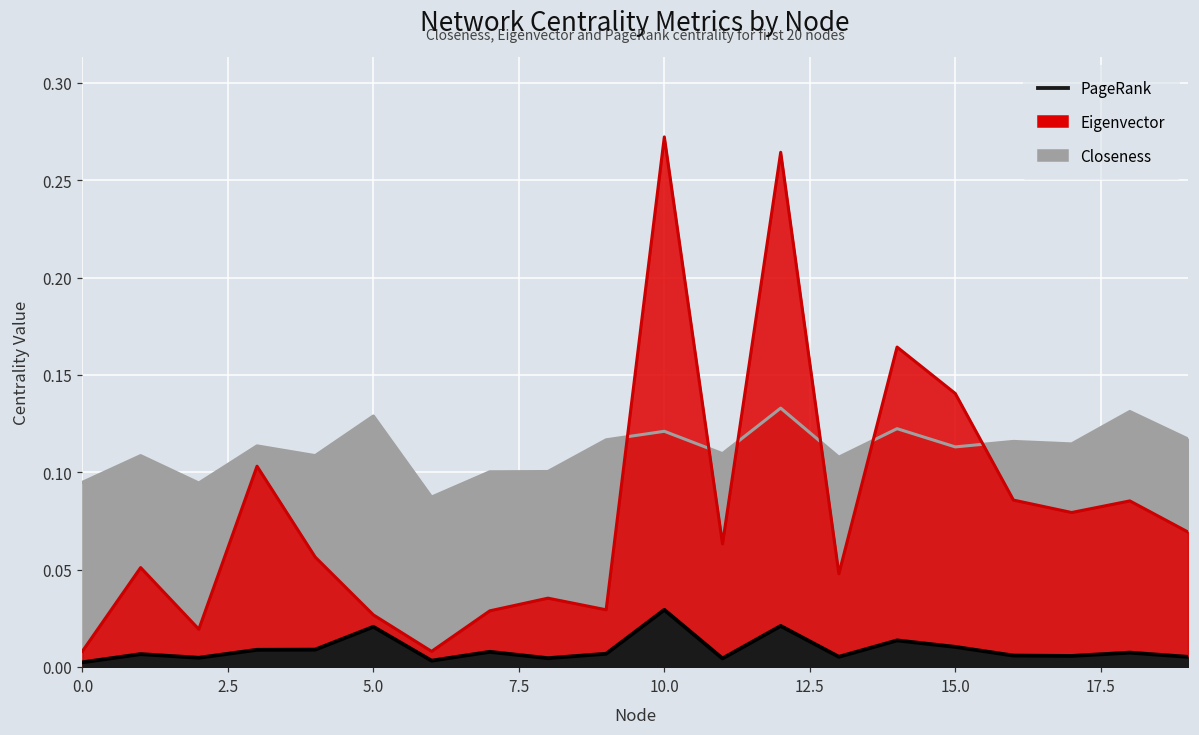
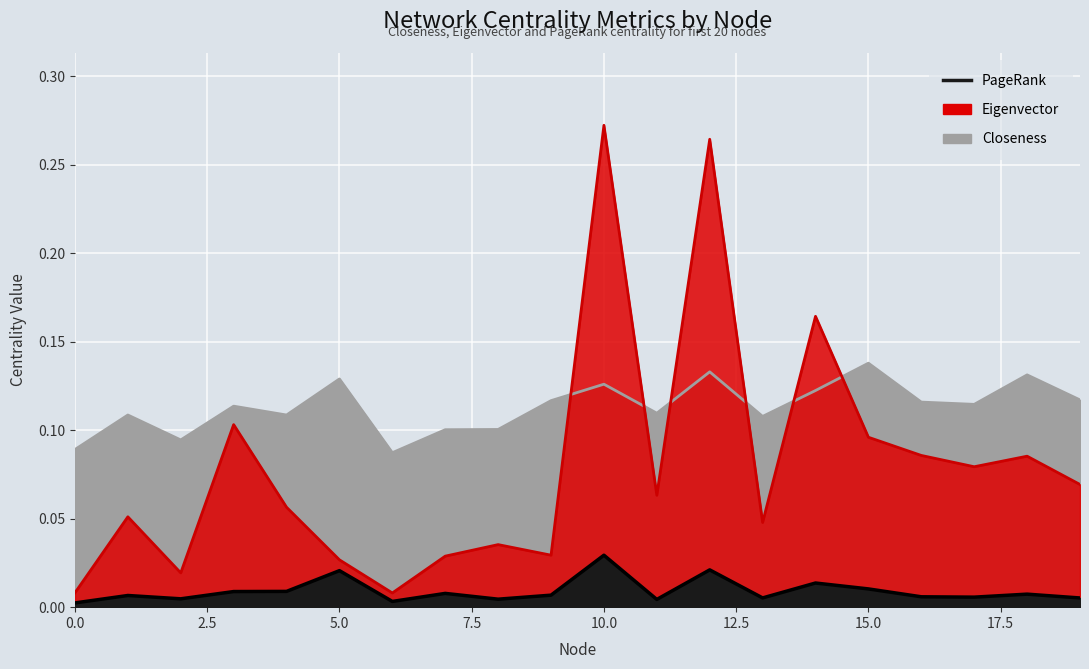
Closeness, 0.0: 0.095 -> 0.089
Closeness, 10.0: 0.121 -> 0.126
Closeness, 15.0: 0.113 -> 0.138
Eigenvector, 15.0: 0.140 -> 0.096
